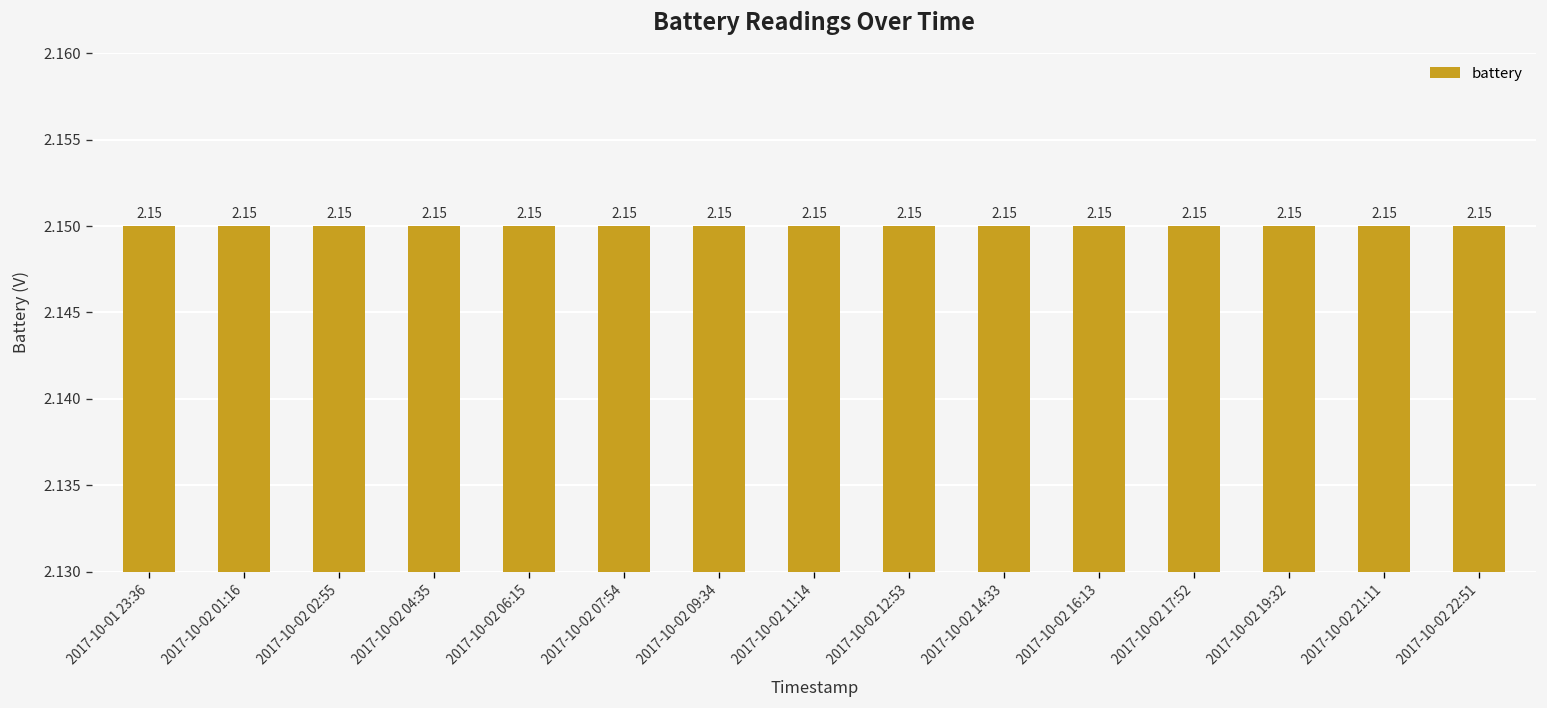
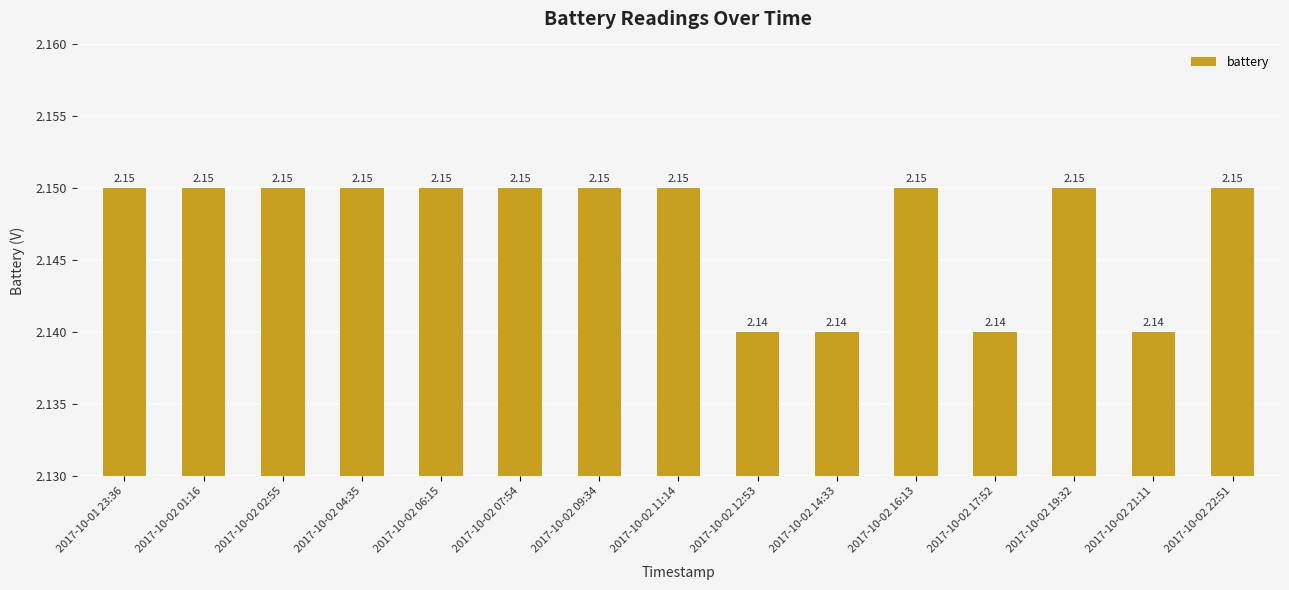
2017-10-02 12:53: 2.15 -> 2.14
2017-10-02 14:33: 2.15 -> 2.14
2017-10-02 17:52: 2.15 -> 2.14
2017-10-02 21:11: 2.15 -> 2.14
